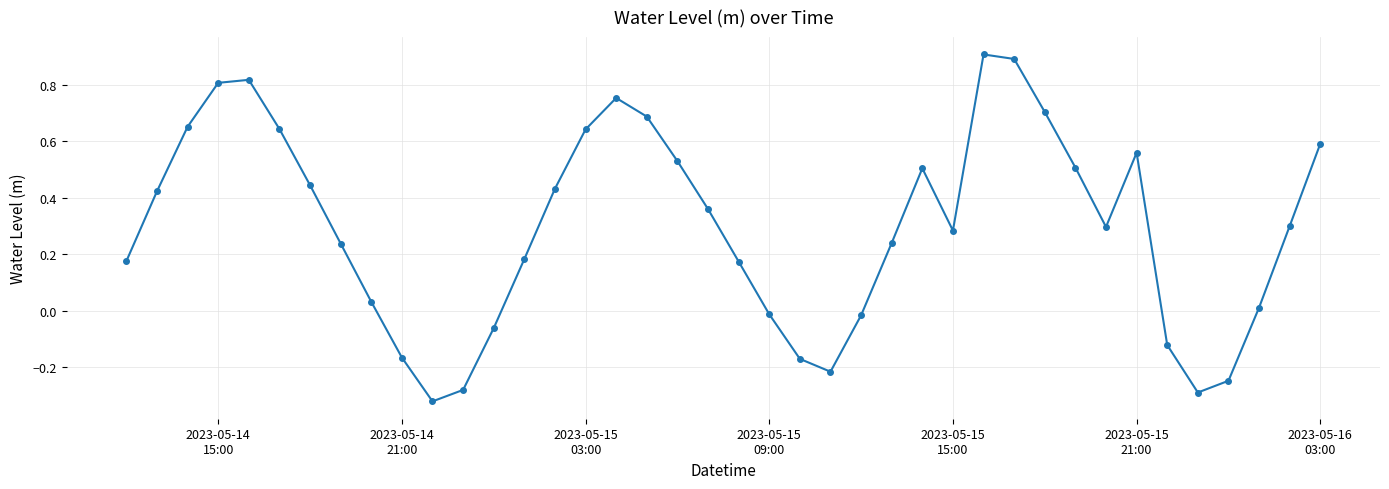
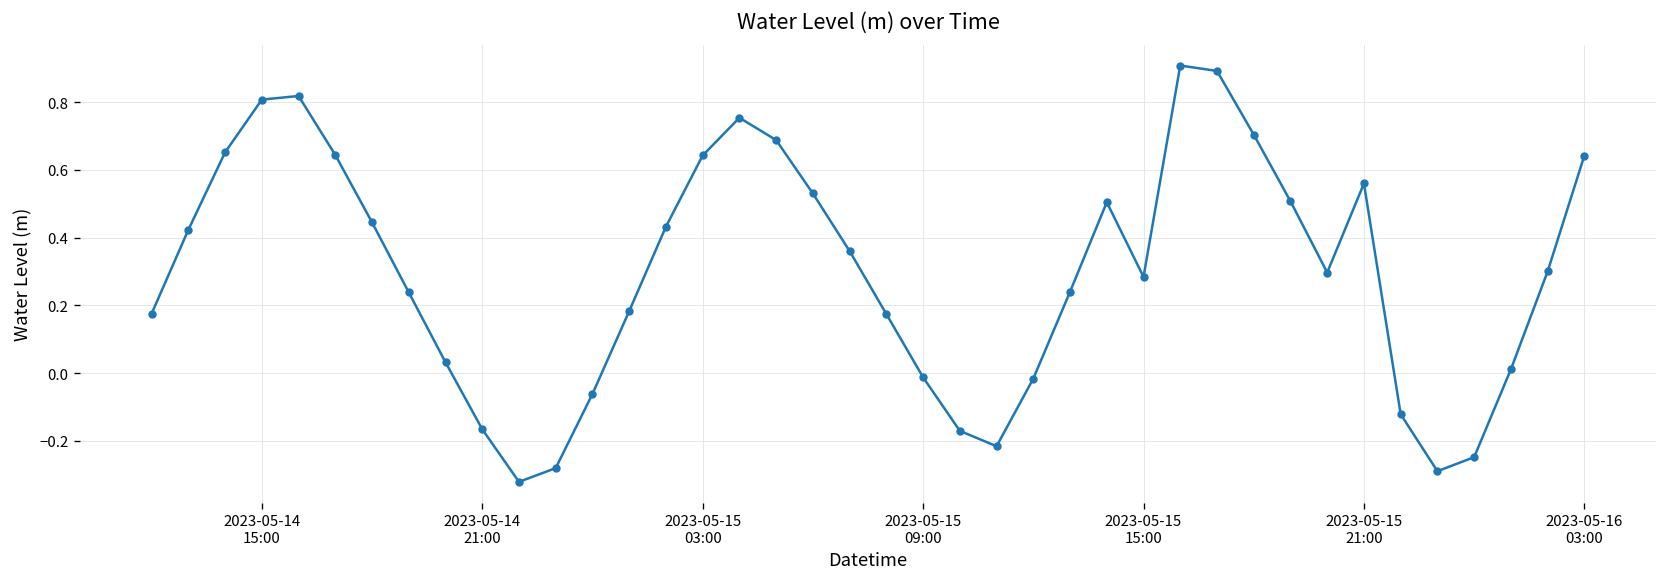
2023-05-16 03:00: 0.59 -> 0.64
